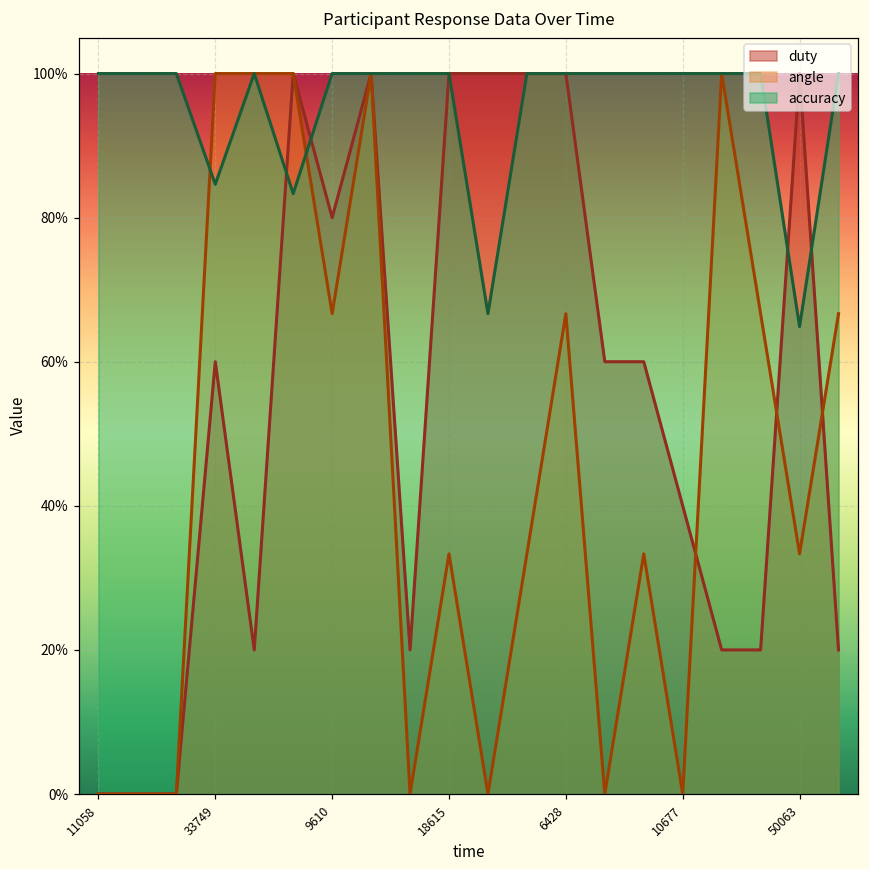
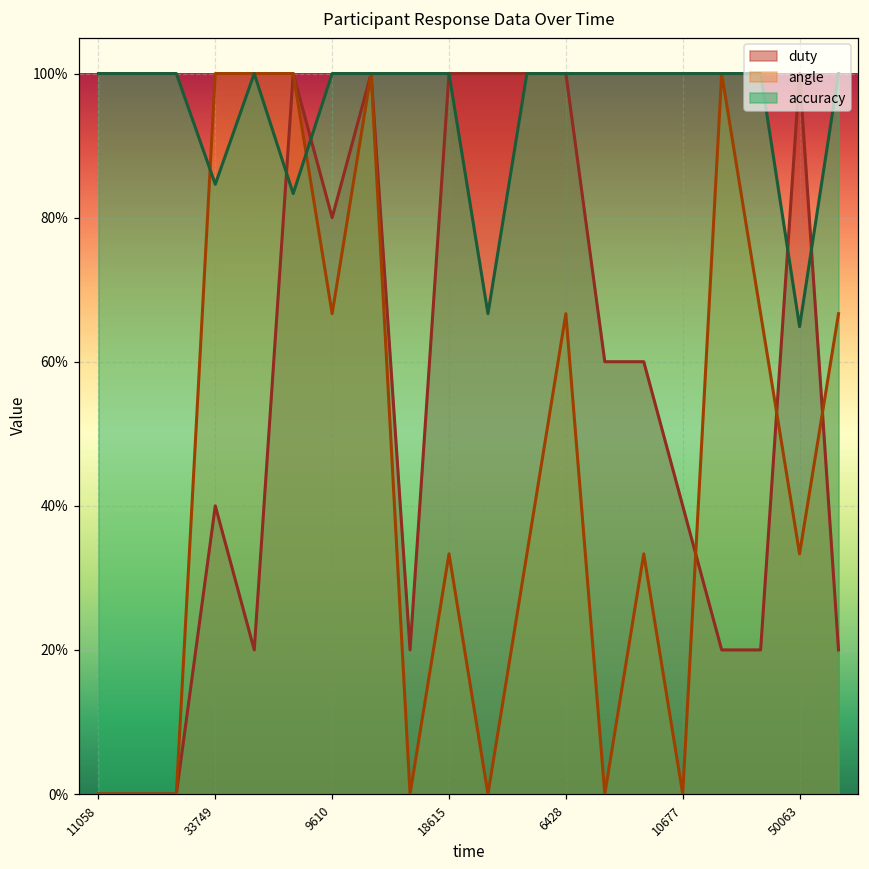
duty, 33749: 60% -> 40%
